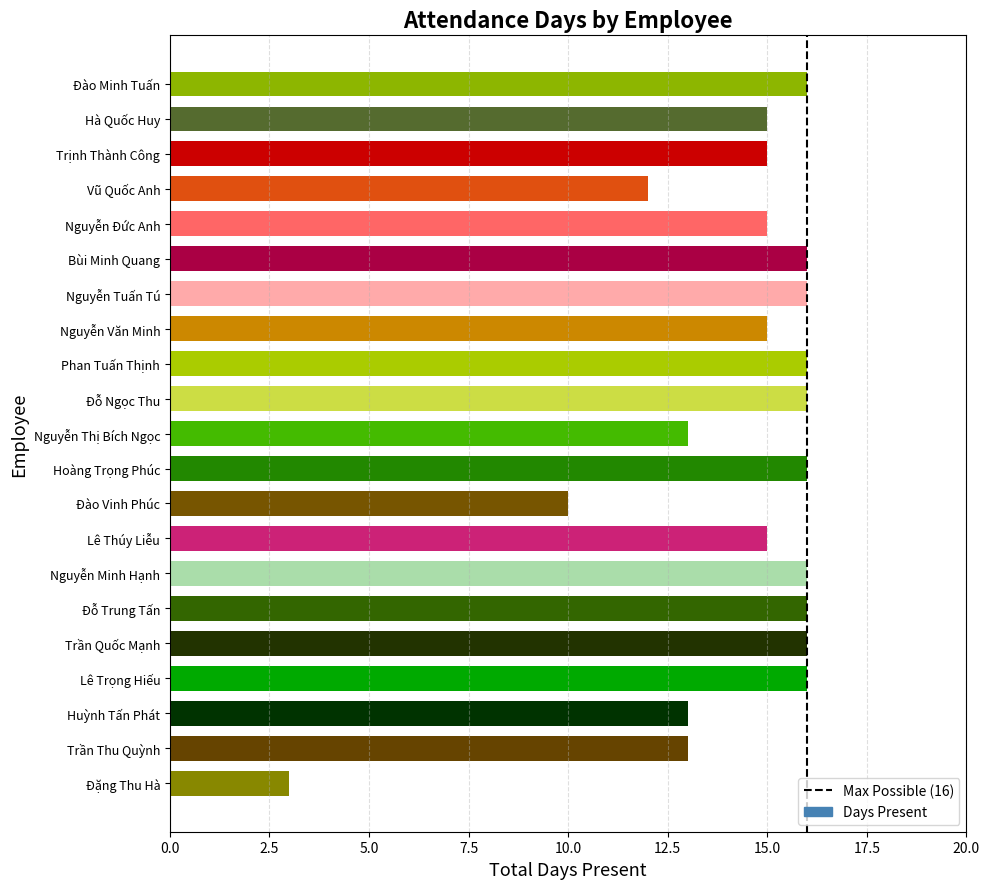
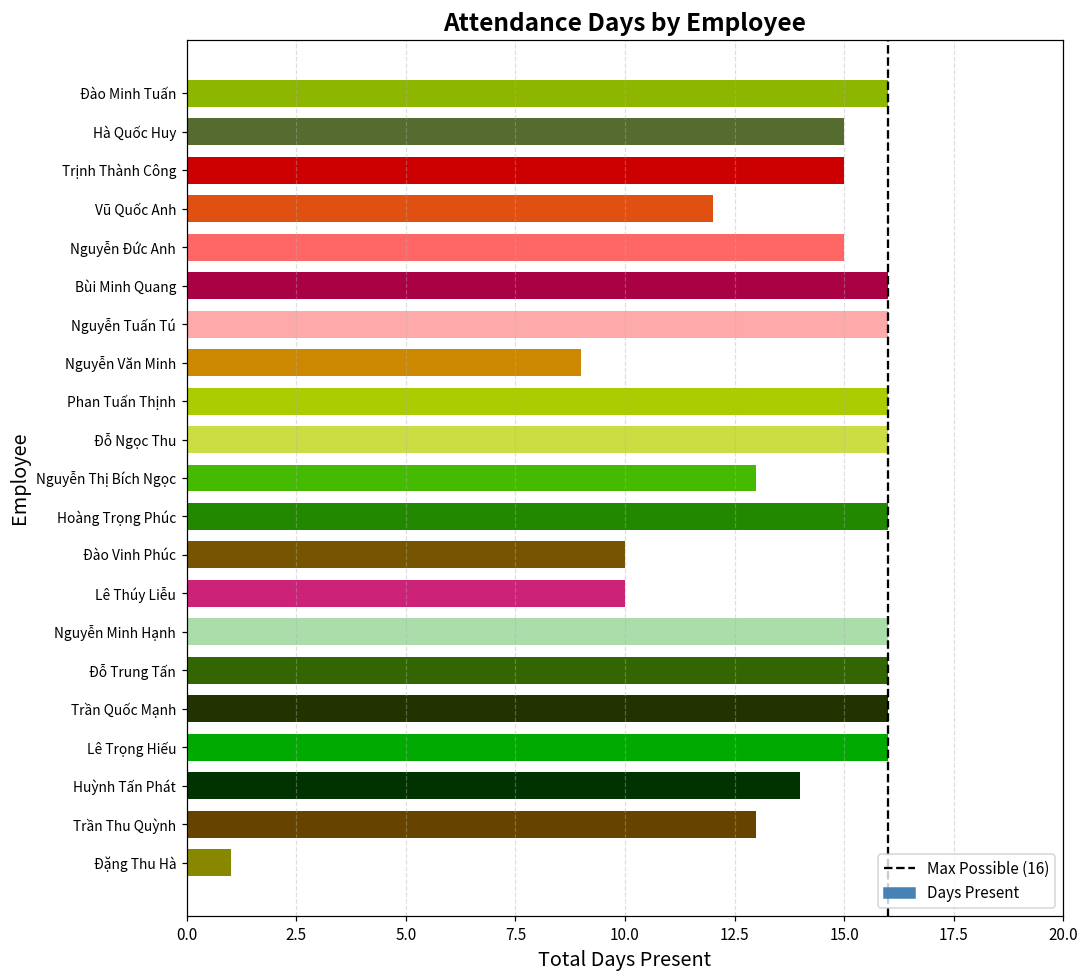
Nguyễn Văn Minh: 15 -> 9
Lê Thúy Liễu: 15 -> 10
Huỳnh Tấn Phát: 13 -> 14
Đặng Thu Hà: 3 -> 1
